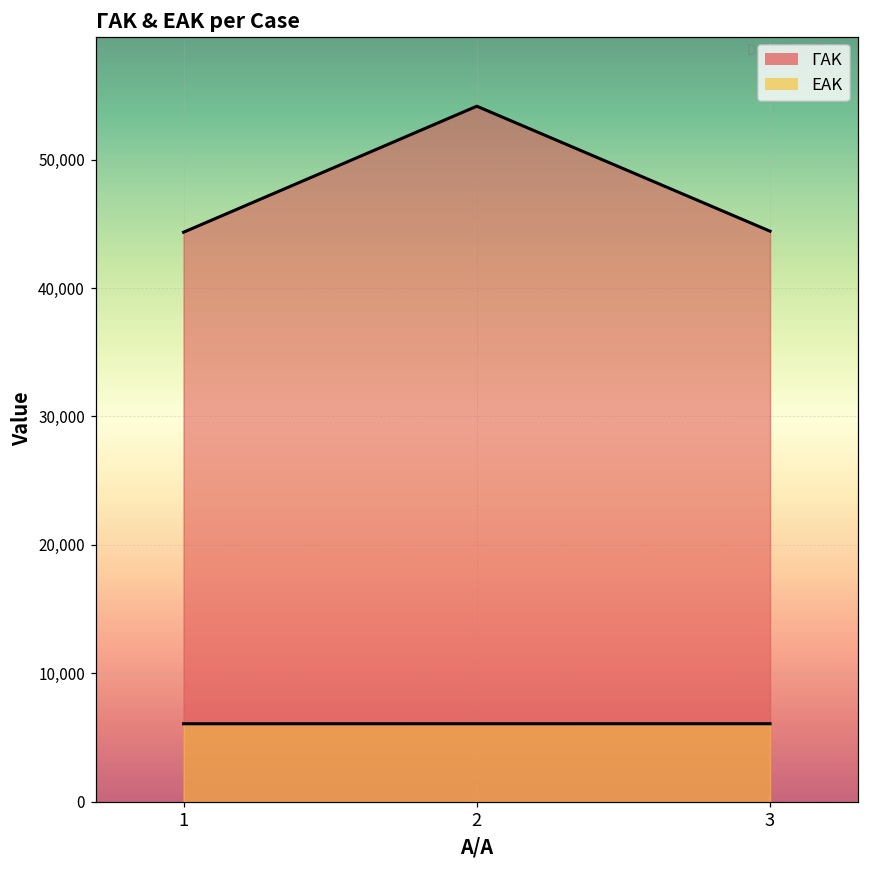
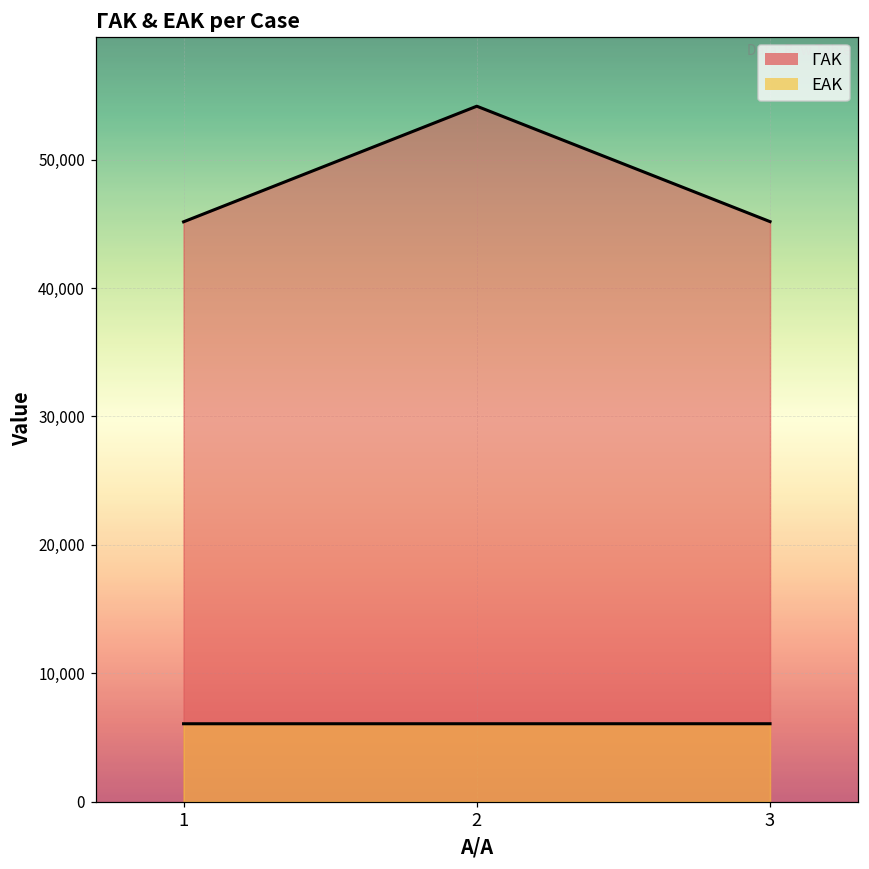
ΓΑΚ, 1: 44,300 -> 45,200
ΓΑΚ, 3: 44,400 -> 45,200
